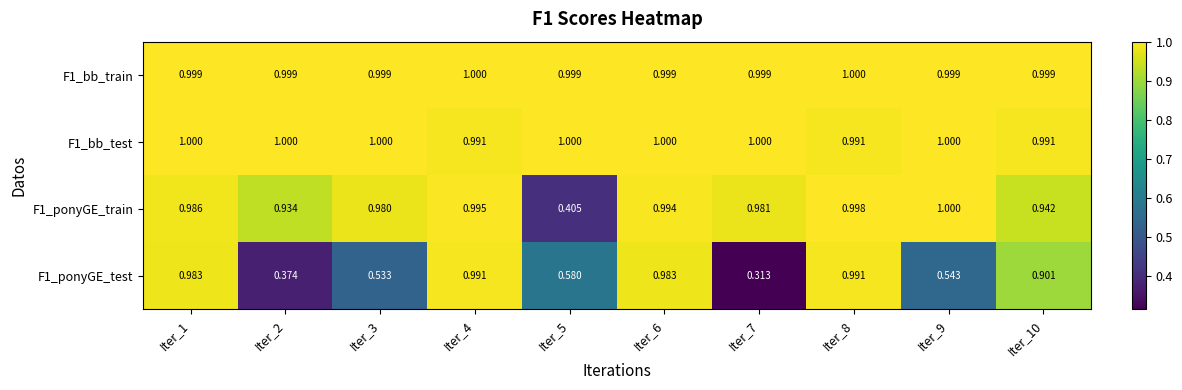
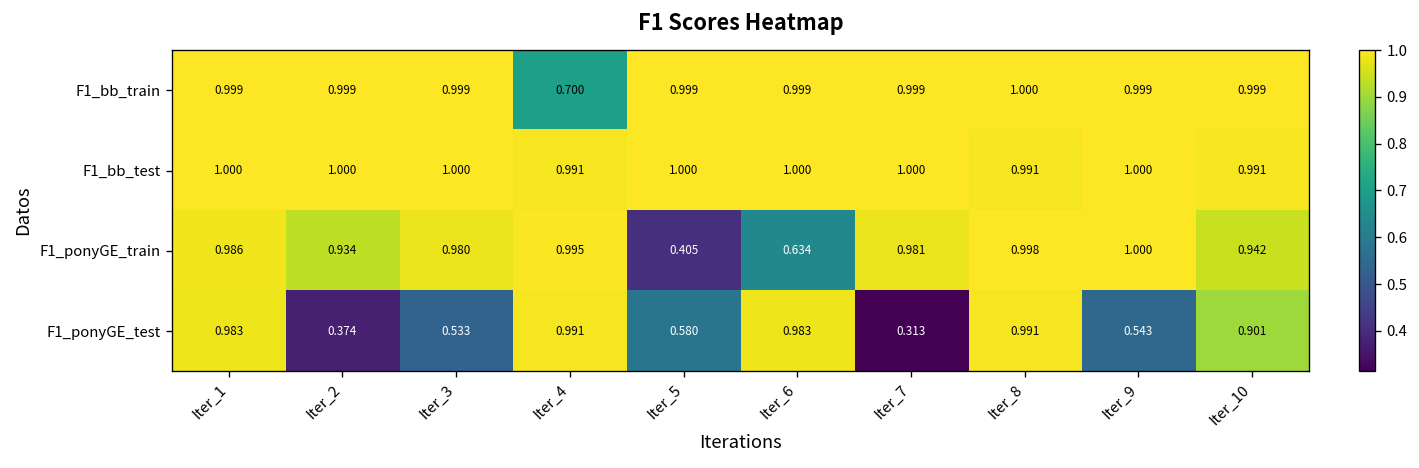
F1_bb_train, Iter_4: 1.000 -> 0.700
F1_ponyGE_train, Iter_6: 0.994 -> 0.634
